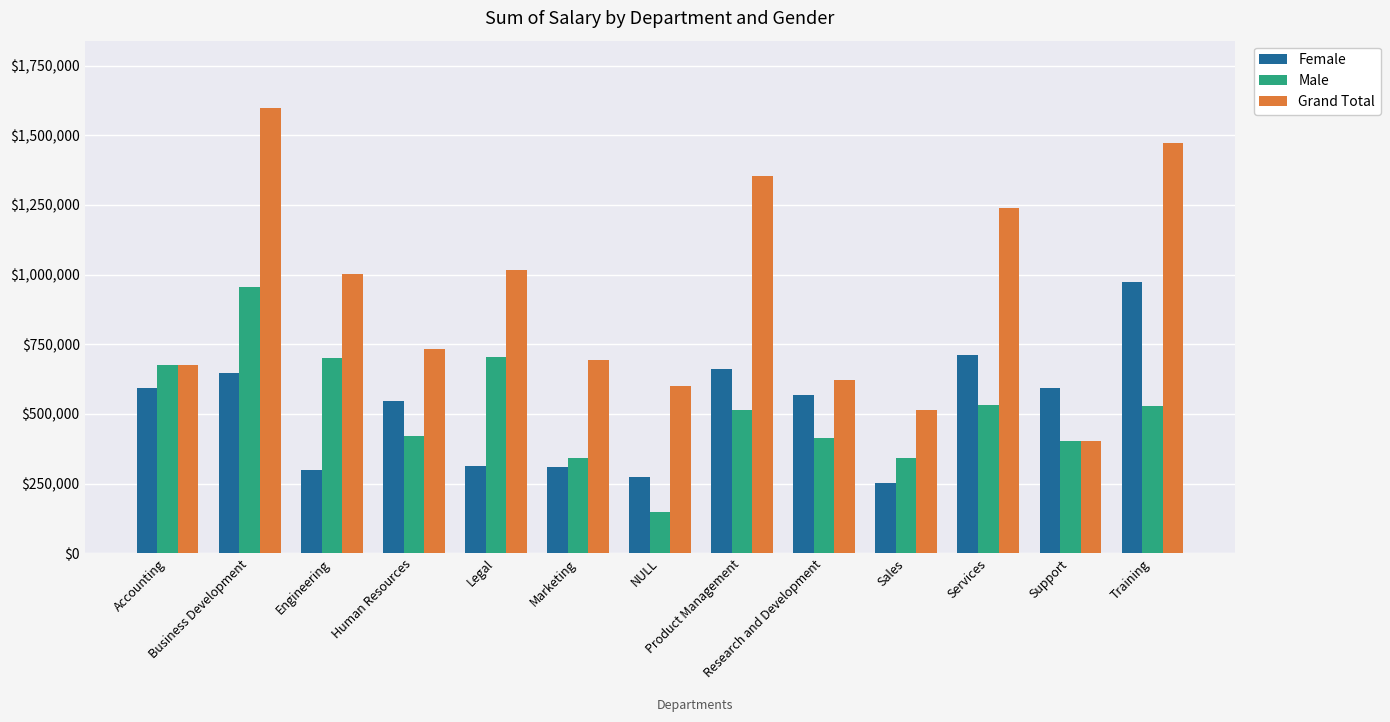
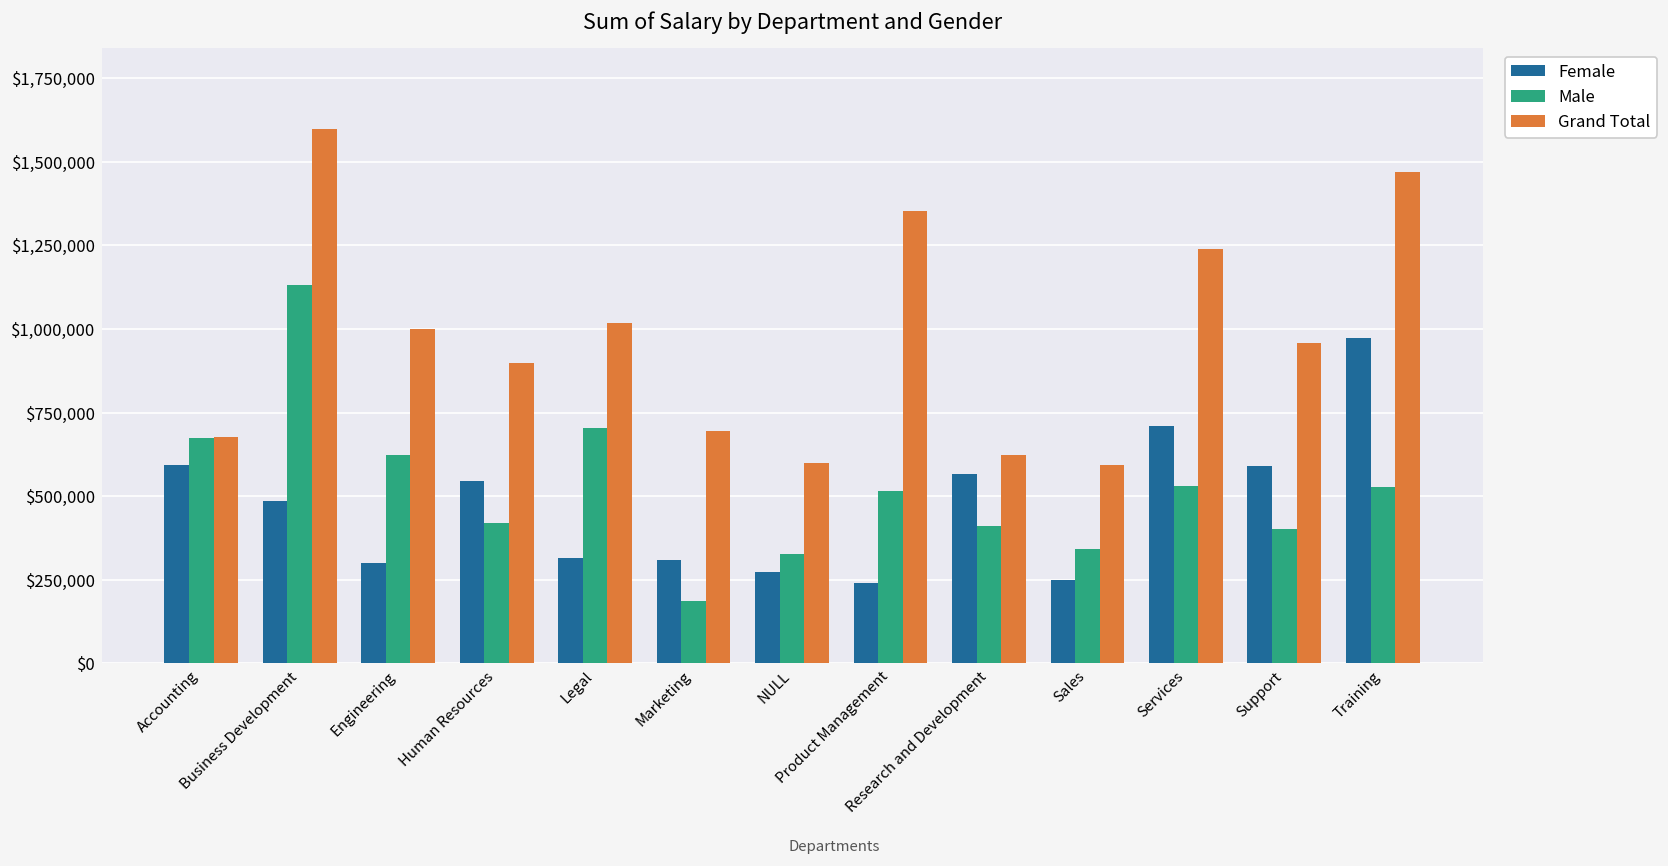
Female, Business Development: $650,000 -> $490,000
Male, Business Development: $950,000 -> $1,130,000
Male, Engineering: $700,000 -> $620,000
Grand Total, Human Resources: $730,000 -> $900,000
Male, Marketing: $340,000 -> $190,000
Male, NULL: $150,000 -> $330,000
Female, Product Management: $660,000 -> $240,000
Grand Total, Sales: $510,000 -> $590,000
Grand Total, Support: $400,000 -> $960,000
